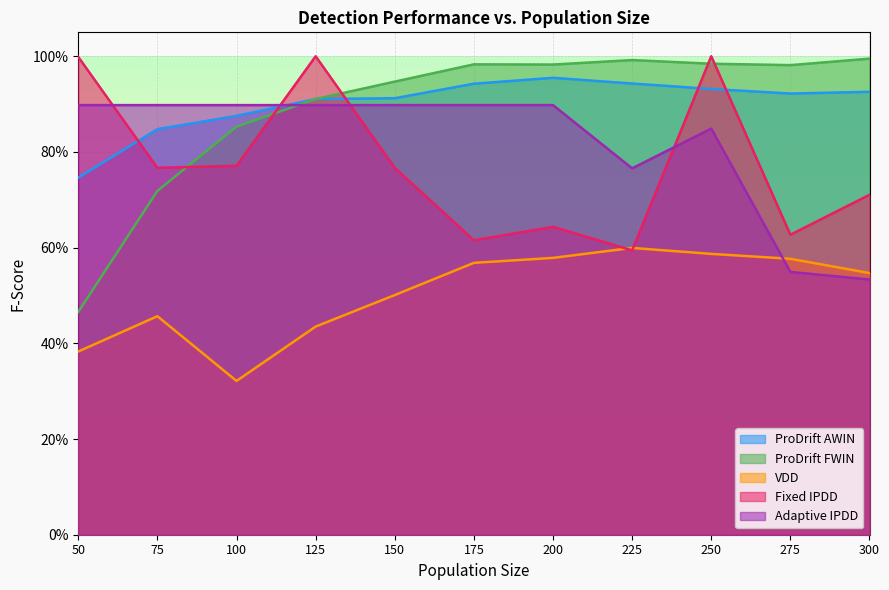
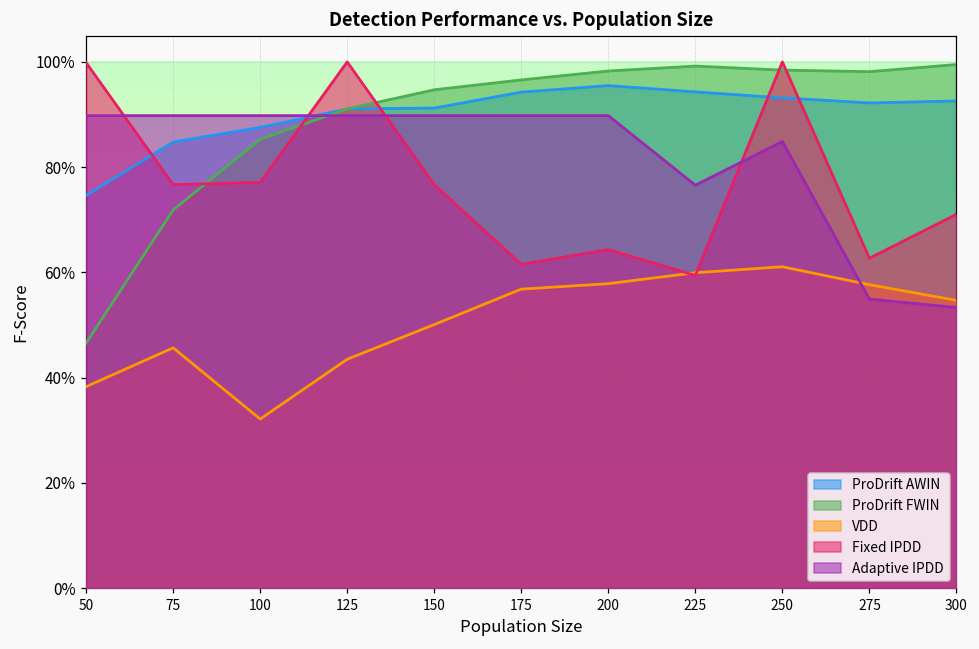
ProDrift FWIN, 175: 98% -> 97%
VDD, 250: 59% -> 61%
